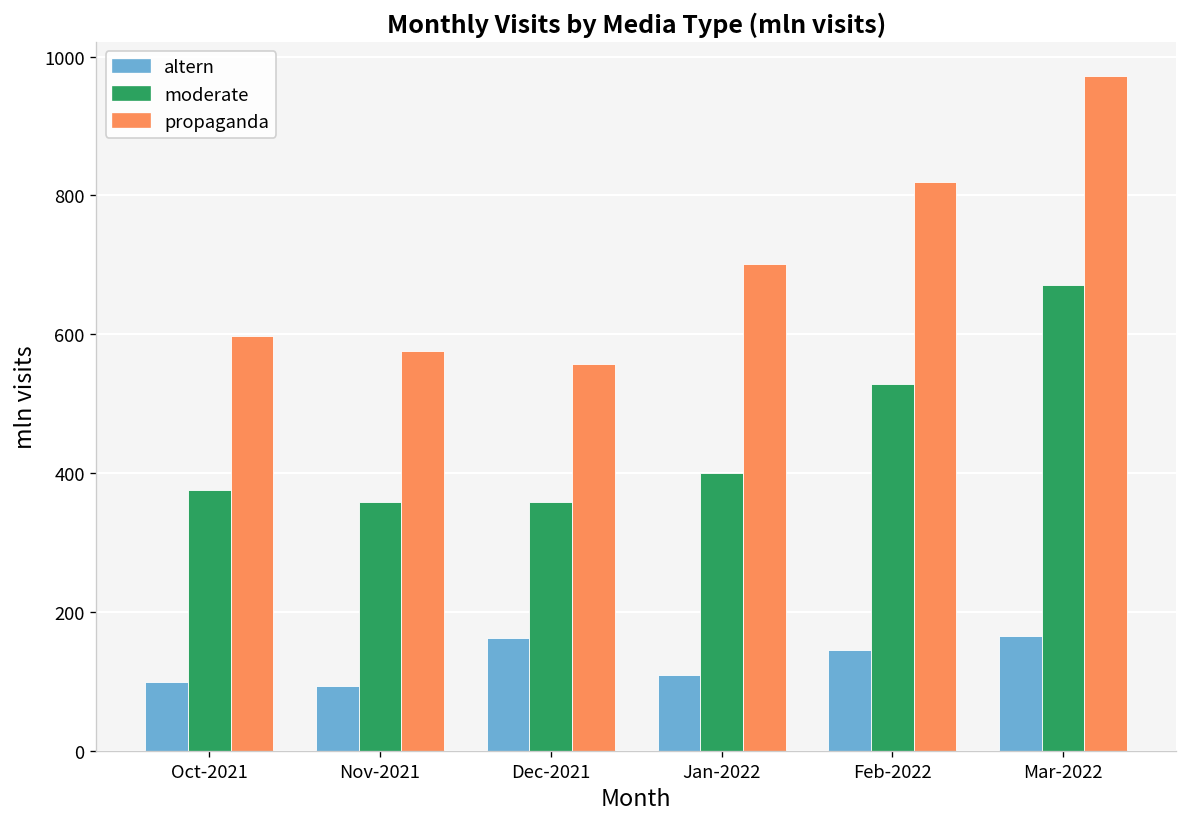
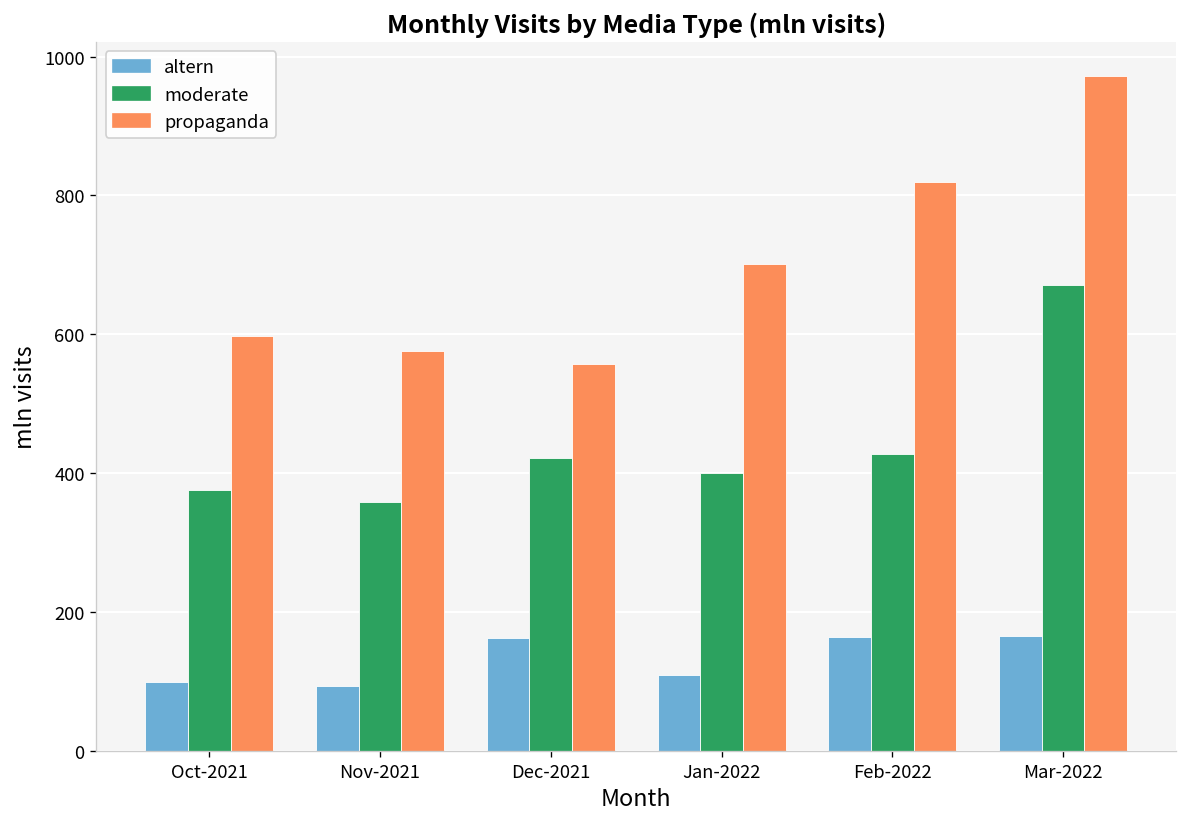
moderate, Dec-2021: 360 -> 420
altern, Feb-2022: 150 -> 160
moderate, Feb-2022: 530 -> 430
